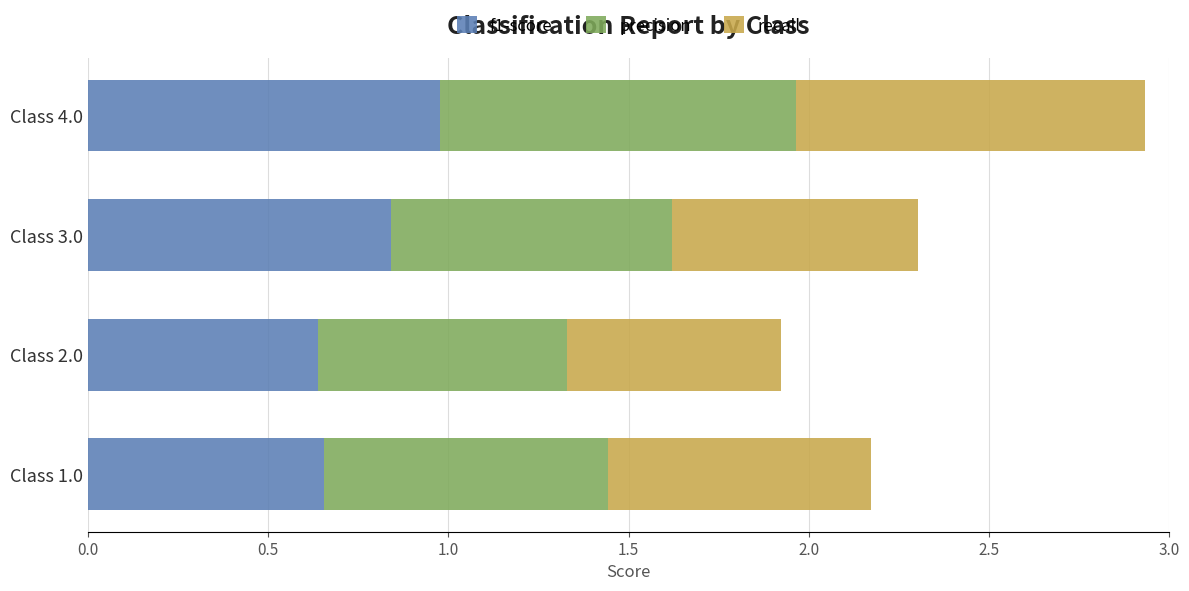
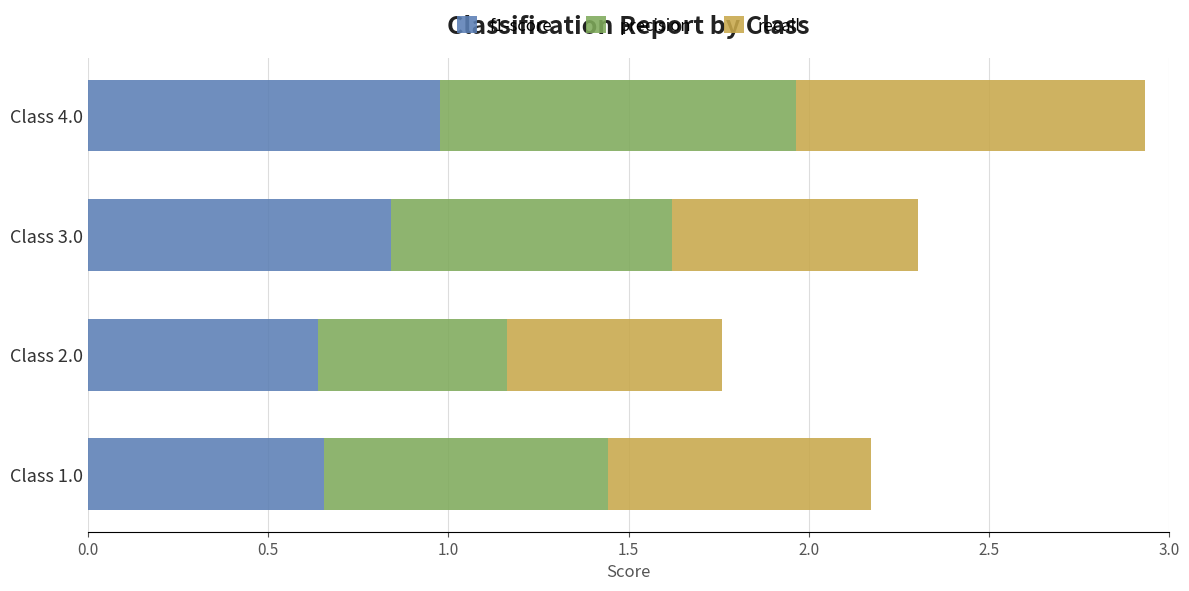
precision, Class 2.0: 0.69 -> 0.52
